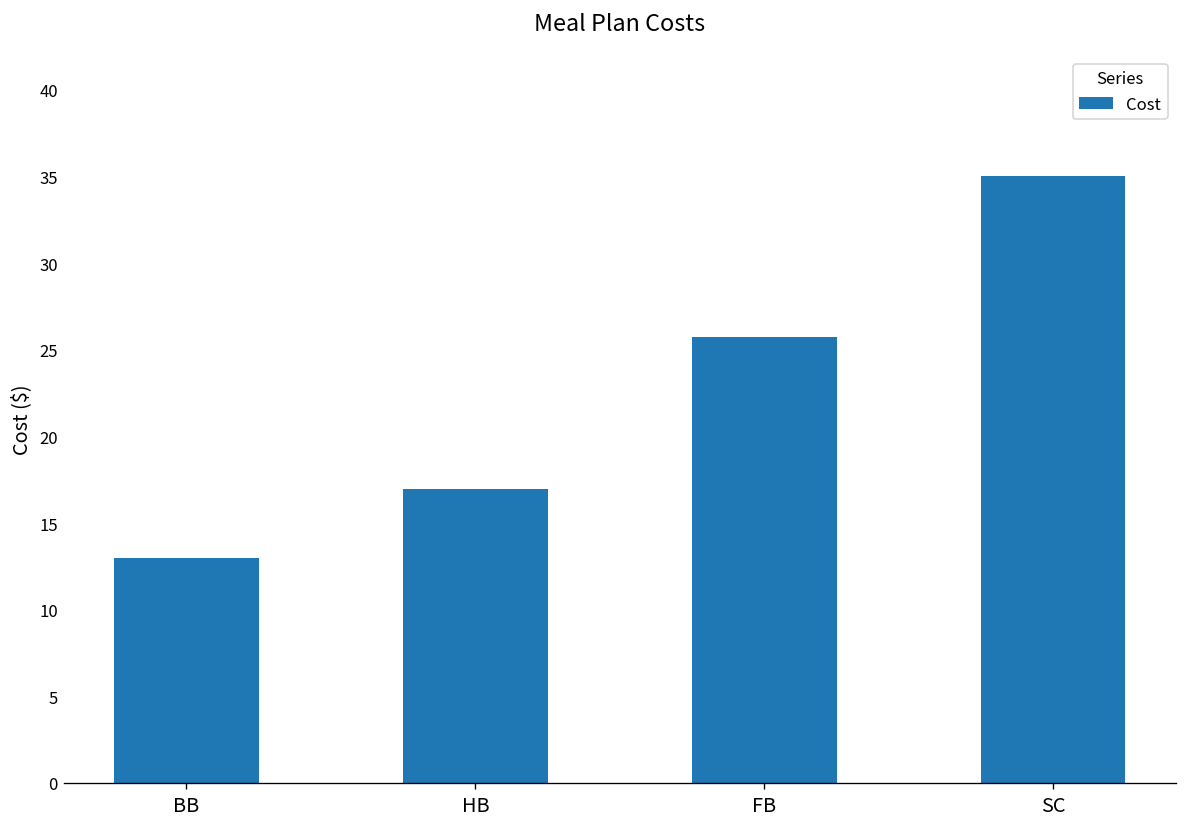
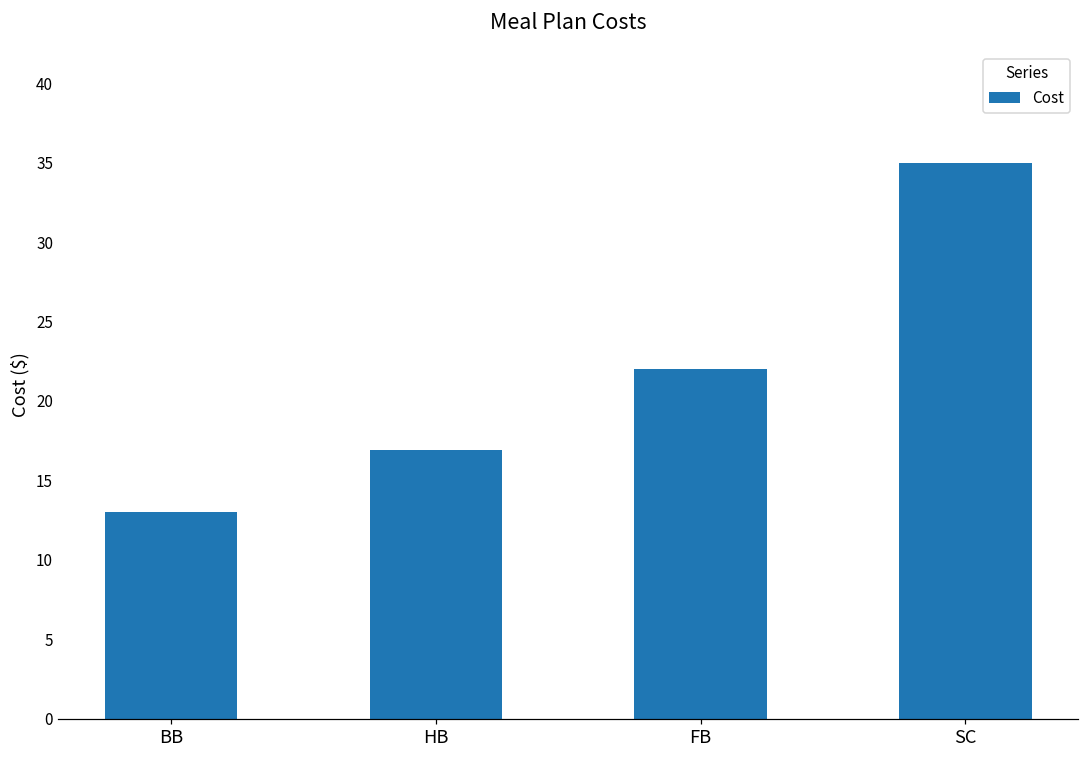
FB: 25.7 -> 22.0
